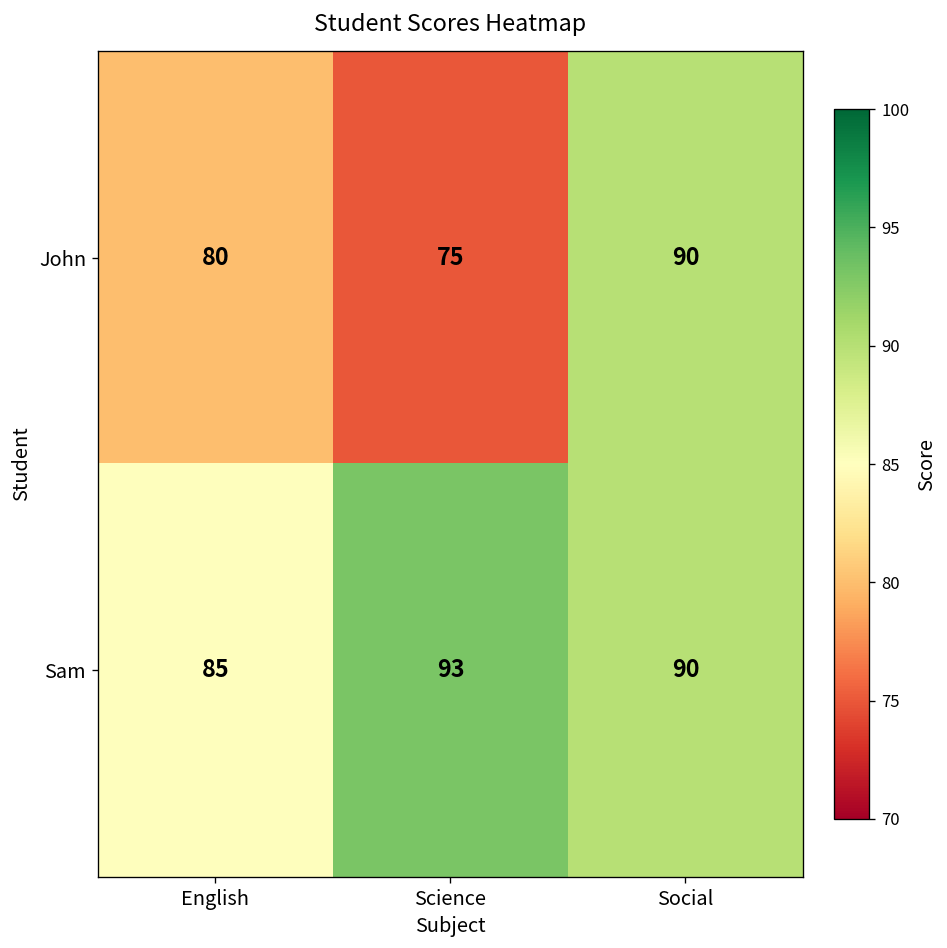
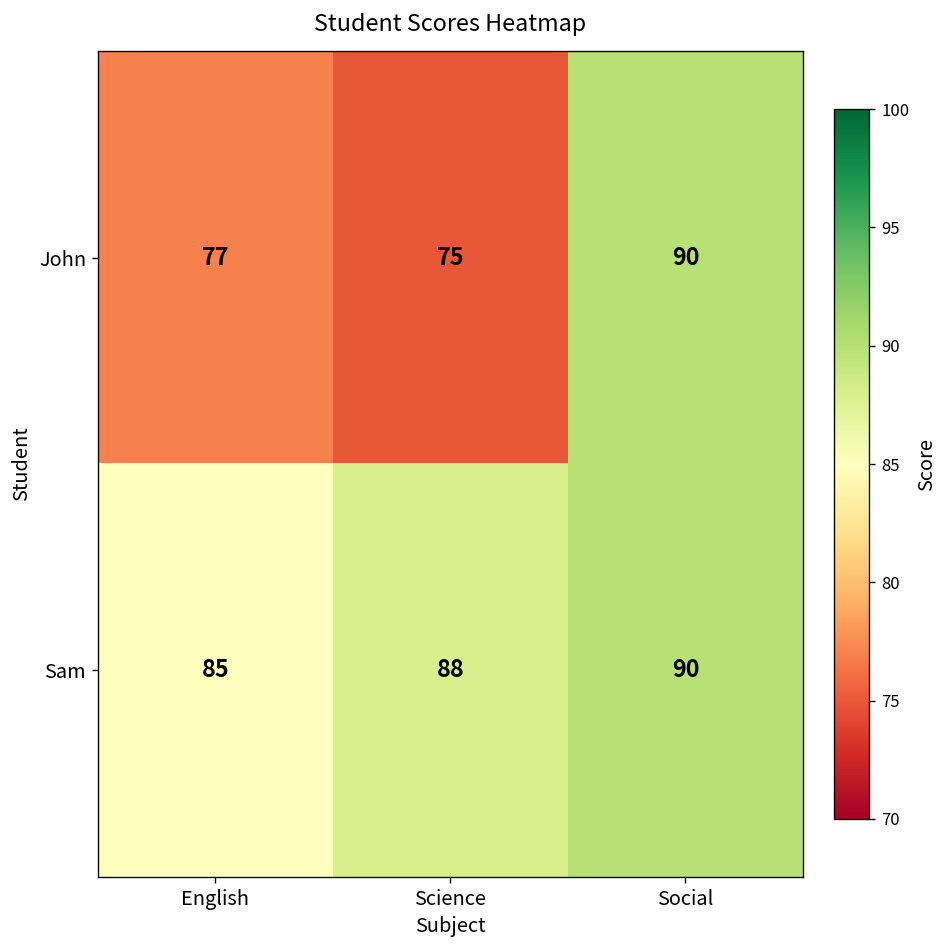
John, English: 80 -> 77
Sam, Science: 93 -> 88
